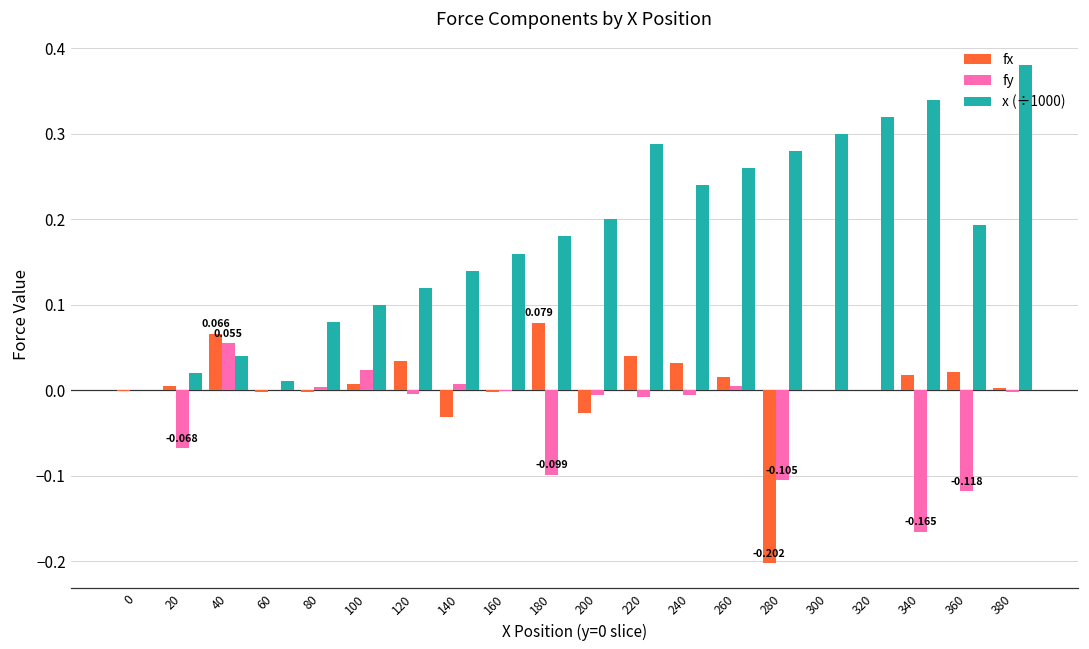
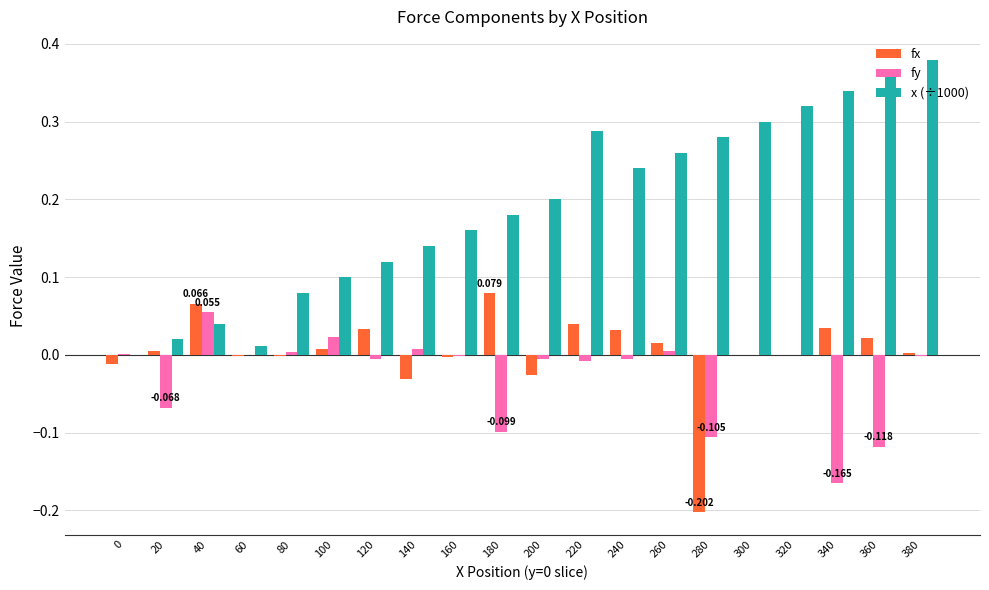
fx, 0: 0.00 -> -0.01
fx, 340: 0.02 -> 0.03
x (÷1000), 360: 0.19 -> 0.36
